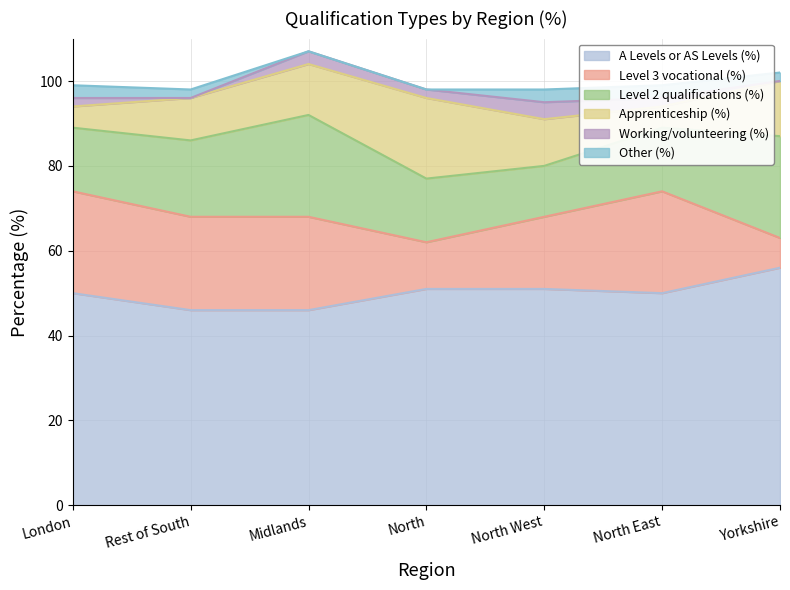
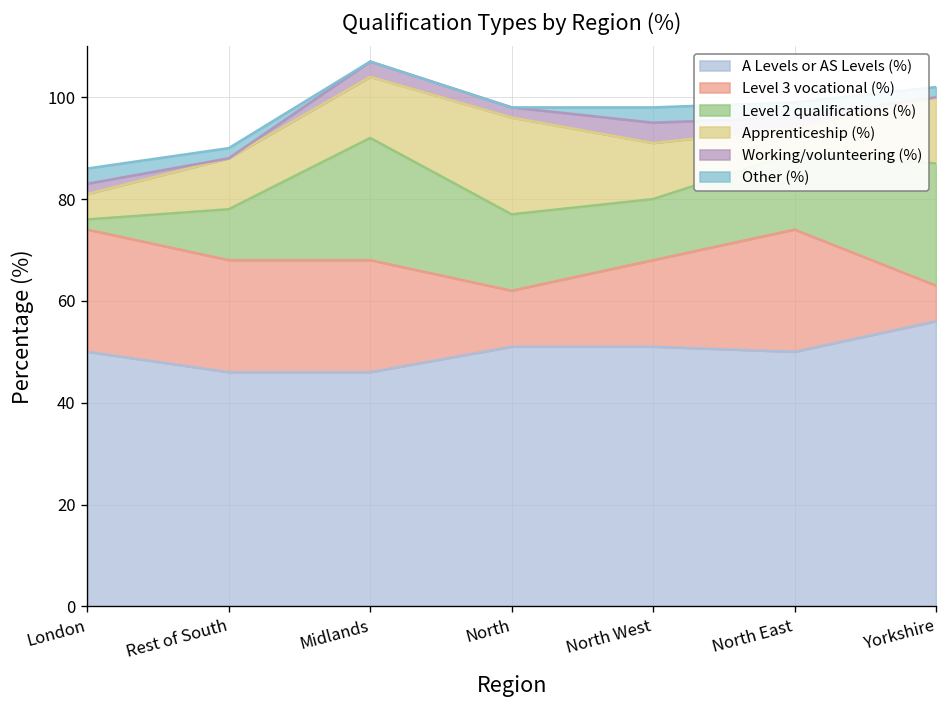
Level 2 qualifications (%), London: 15 -> 2
Level 2 qualifications (%), Rest of South: 18 -> 10
